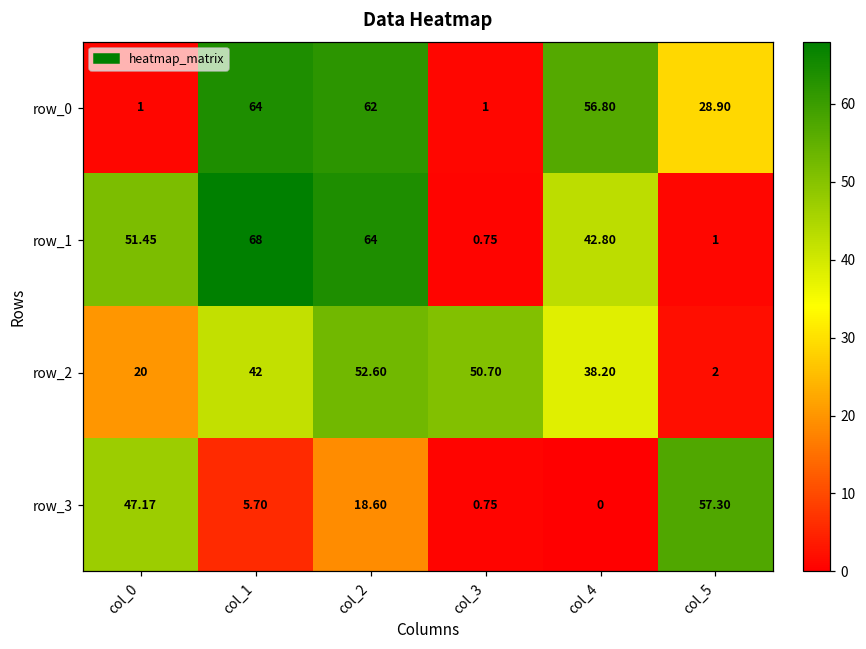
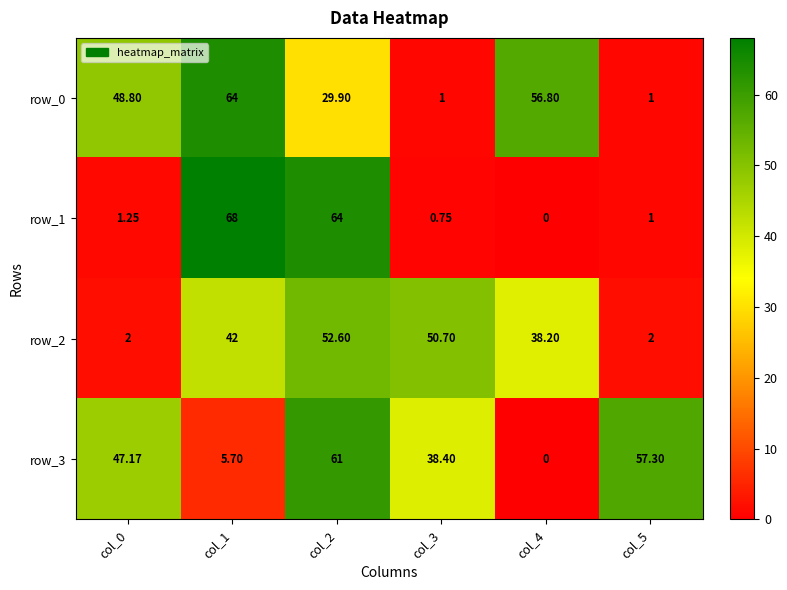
row_0, col_0: 1 -> 48.80
row_0, col_2: 62 -> 29.90
row_0, col_5: 28.90 -> 1
row_1, col_0: 51.45 -> 1.25
row_1, col_4: 42.80 -> 0
row_2, col_0: 20 -> 2
row_3, col_2: 18.60 -> 61
row_3, col_3: 0.75 -> 38.40
